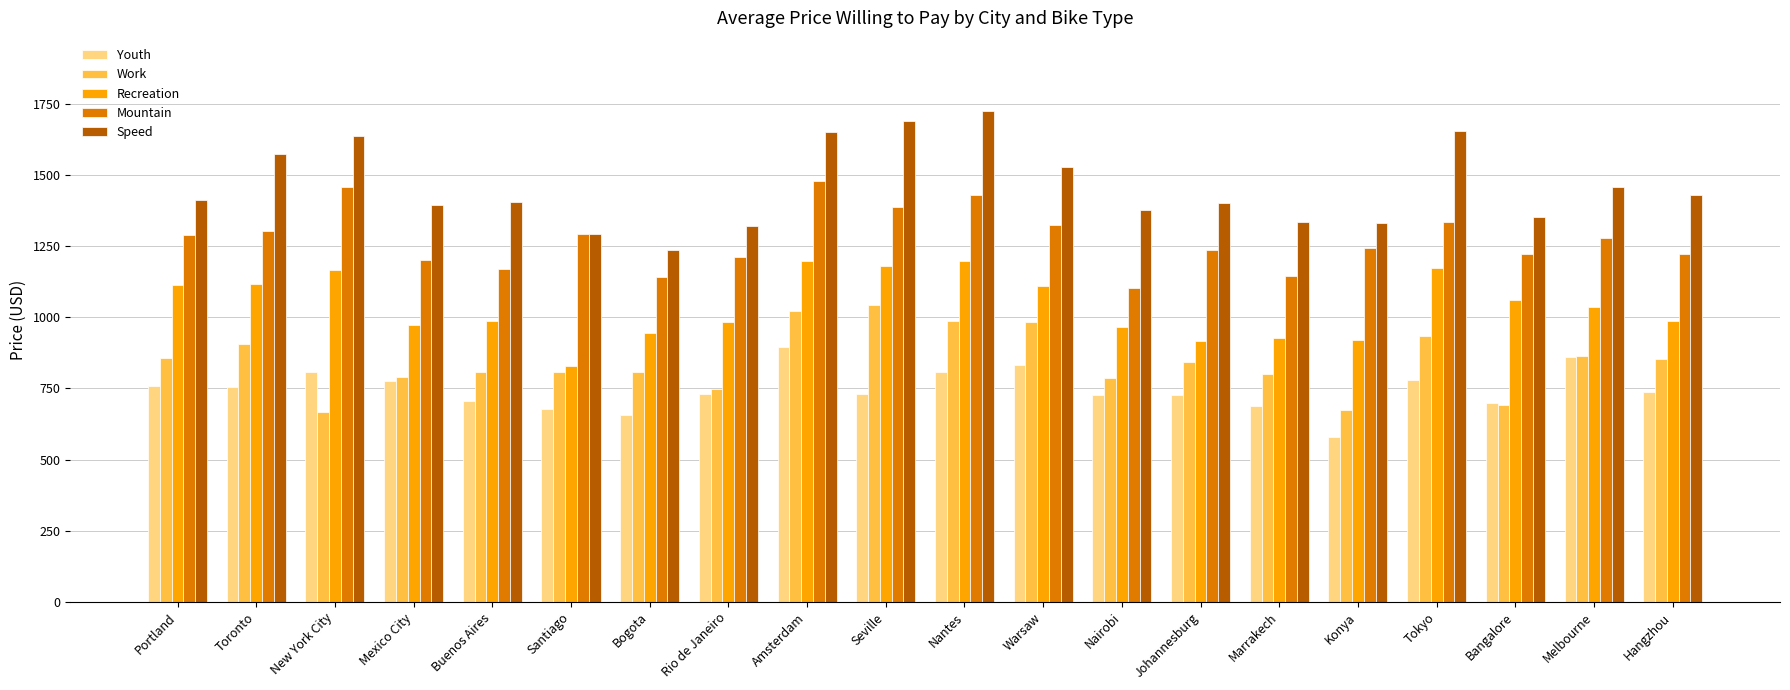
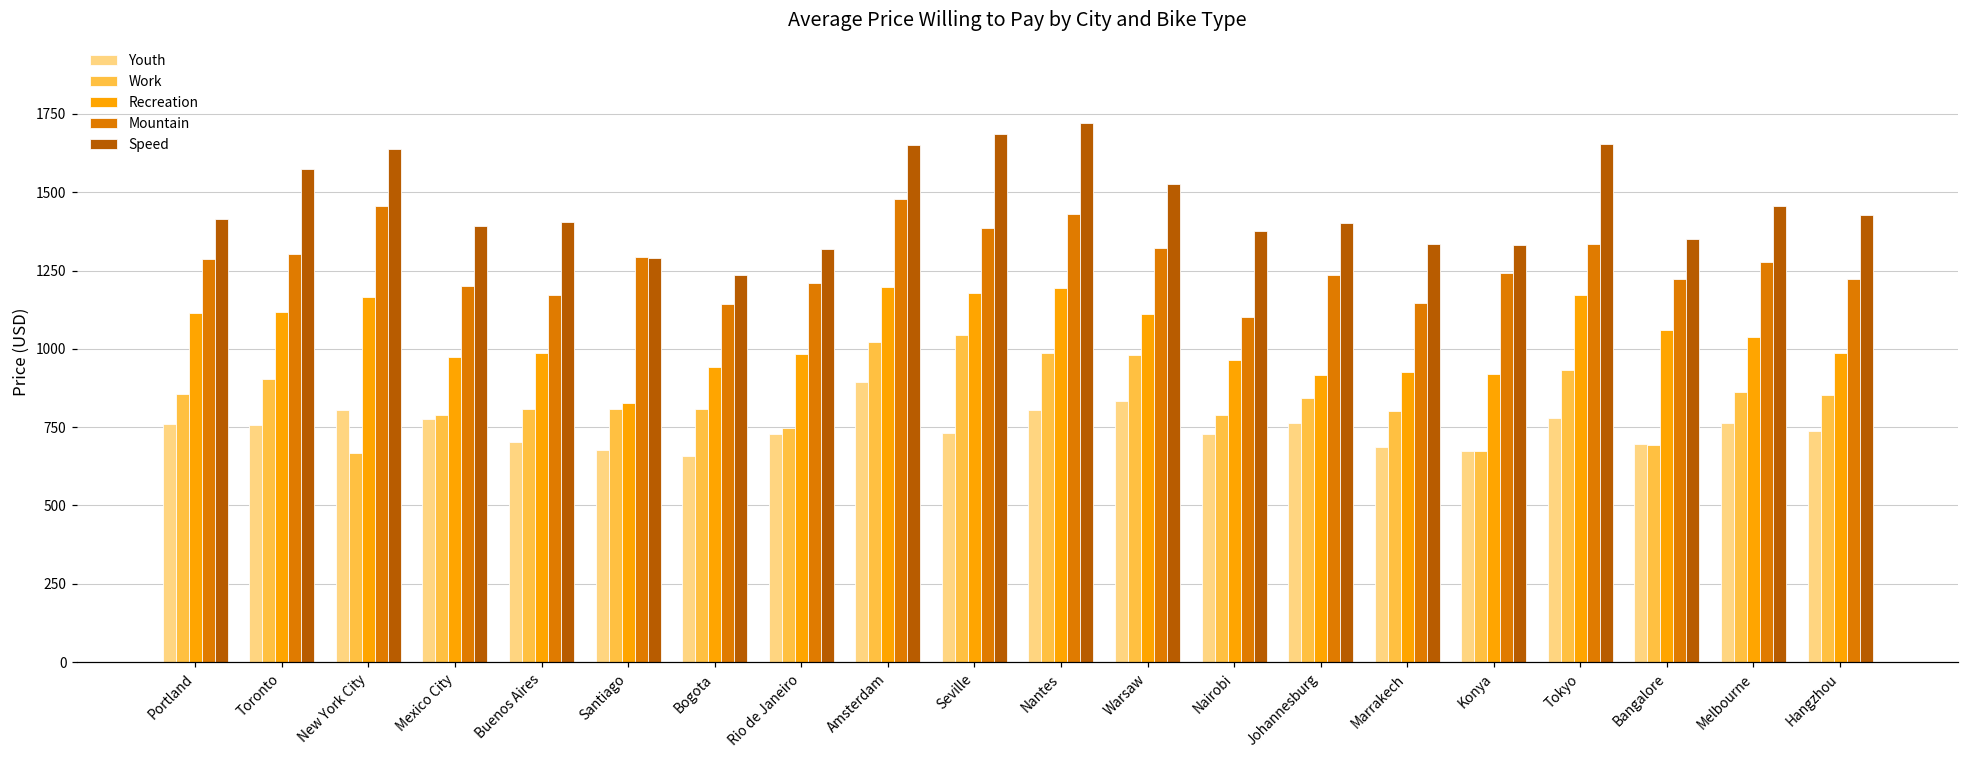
Youth, Johannesburg: 730 -> 760
Youth, Konya: 580 -> 670
Youth, Melbourne: 860 -> 760
